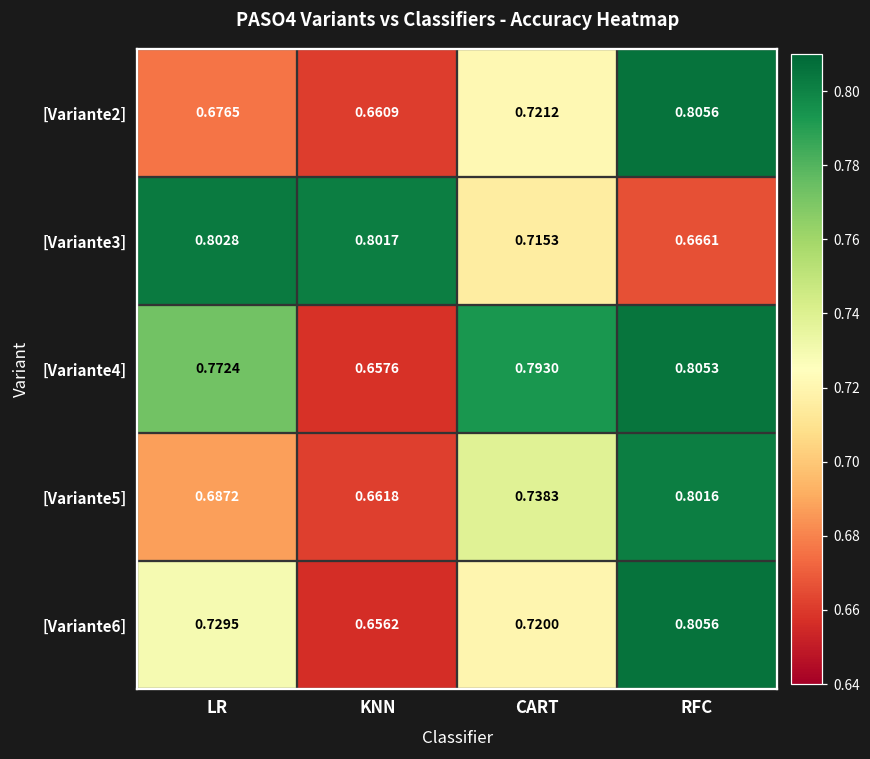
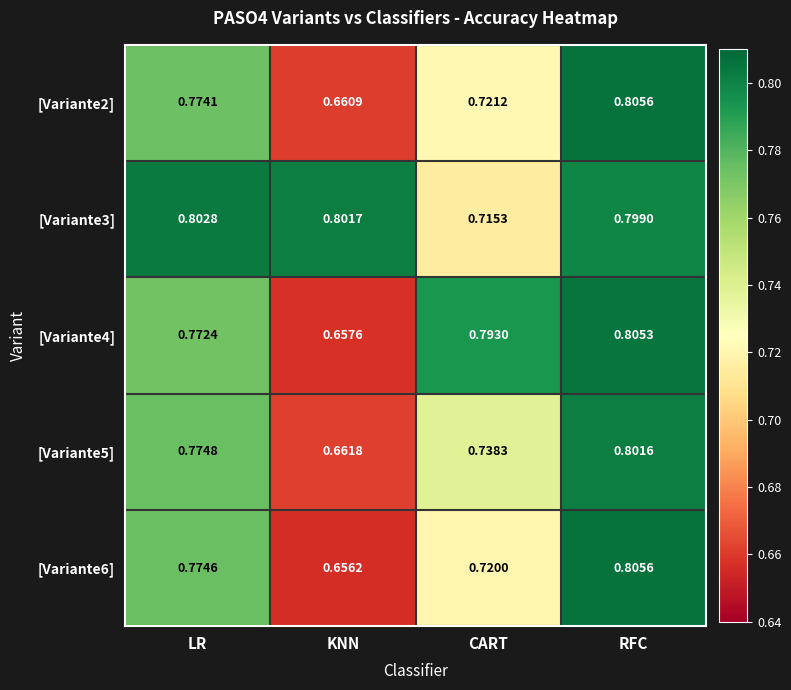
[Variante2], LR: 0.6765 -> 0.7741
[Variante3], RFC: 0.6661 -> 0.7990
[Variante5], LR: 0.6872 -> 0.7748
[Variante6], LR: 0.7295 -> 0.7746
